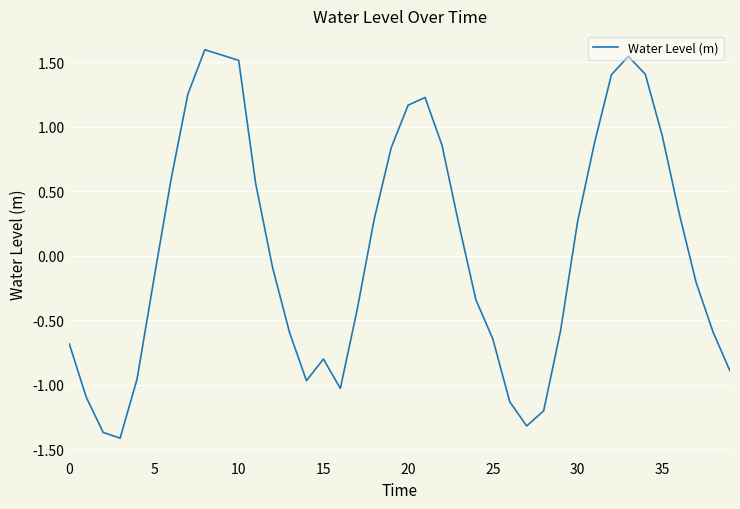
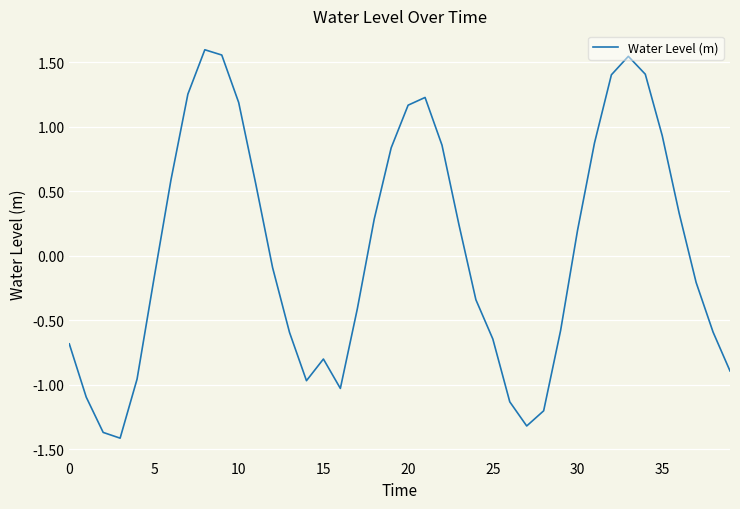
10: 1.51 -> 1.19
30: 0.26 -> 0.20
